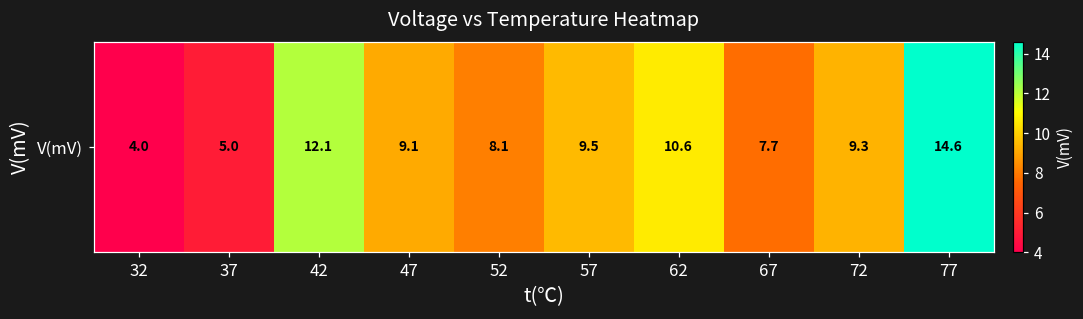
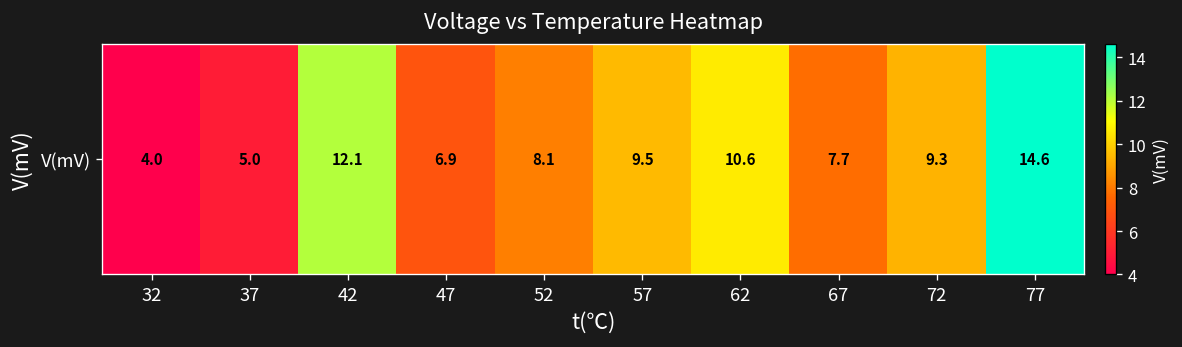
V(mV), 47: 9.1 -> 6.9
